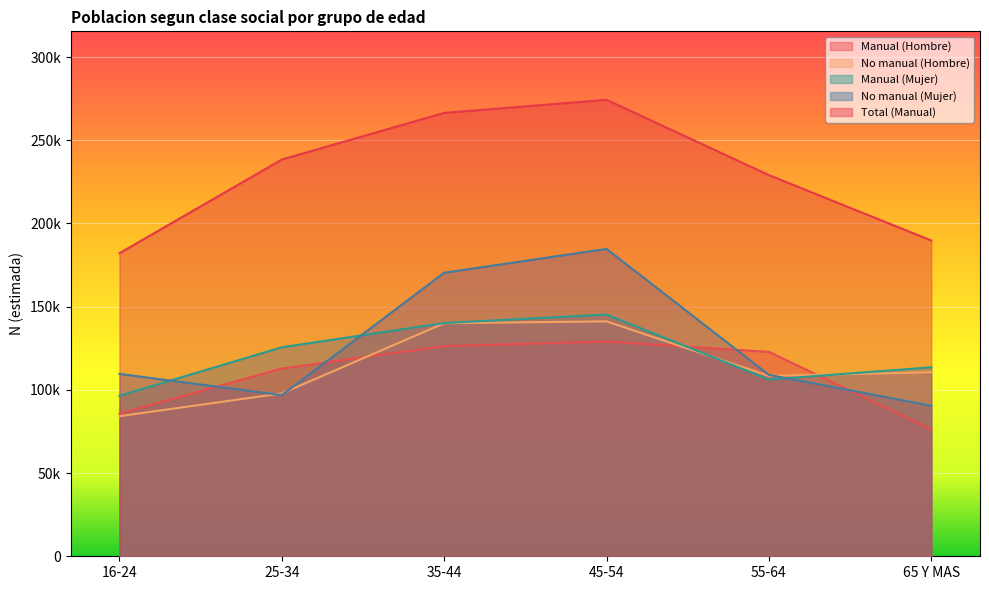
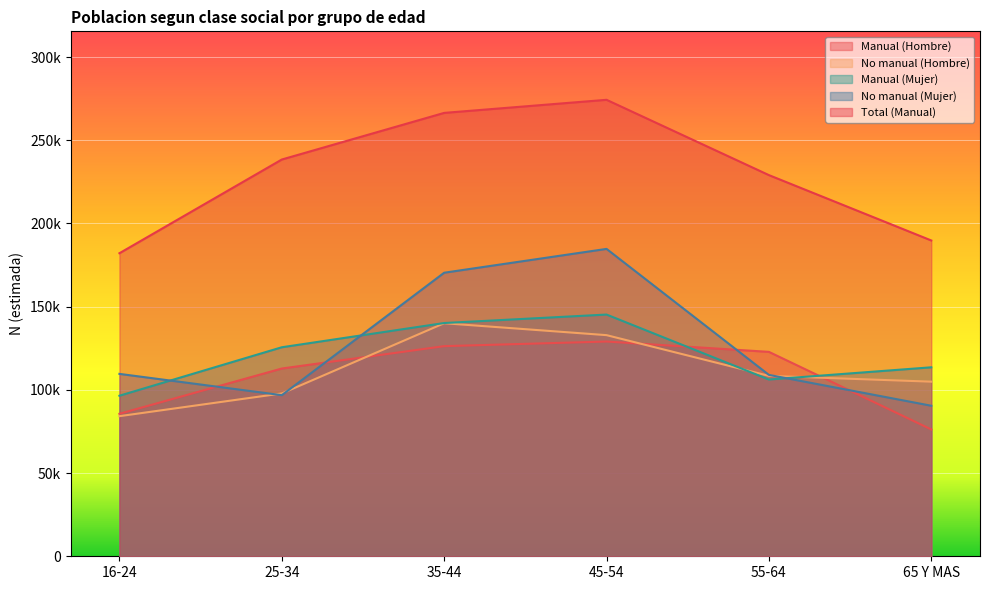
No manual (Hombre), 45-54: 141000 -> 133000
No manual (Hombre), 65 Y MAS: 111000 -> 105000
